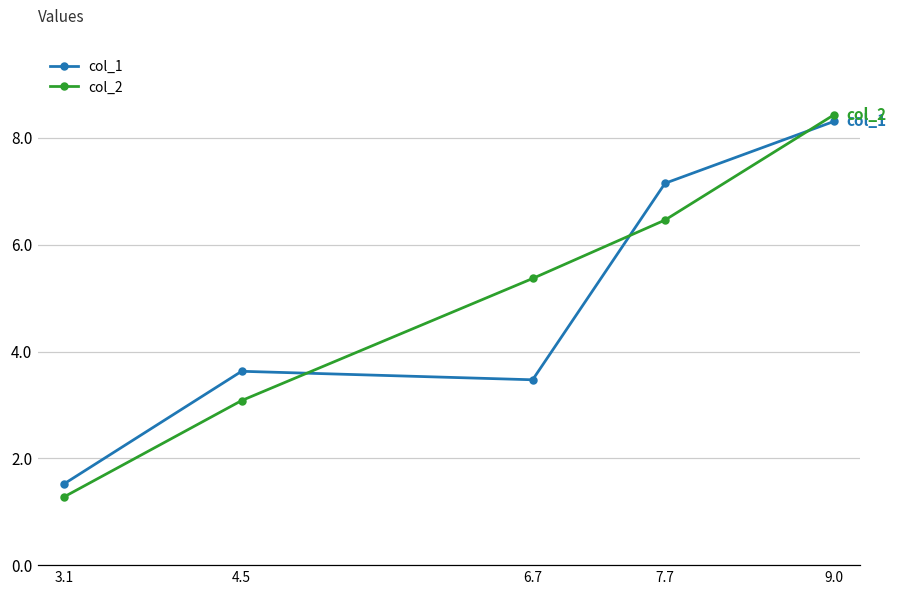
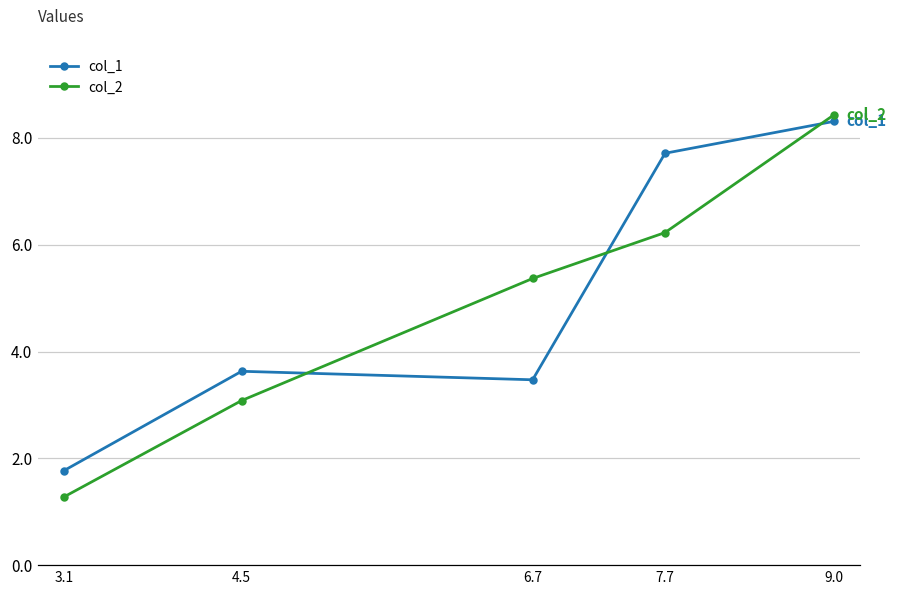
col_1, 3.1: 1.5 -> 1.8
col_1, 7.7: 7.1 -> 7.7
col_2, 7.7: 6.5 -> 6.2
